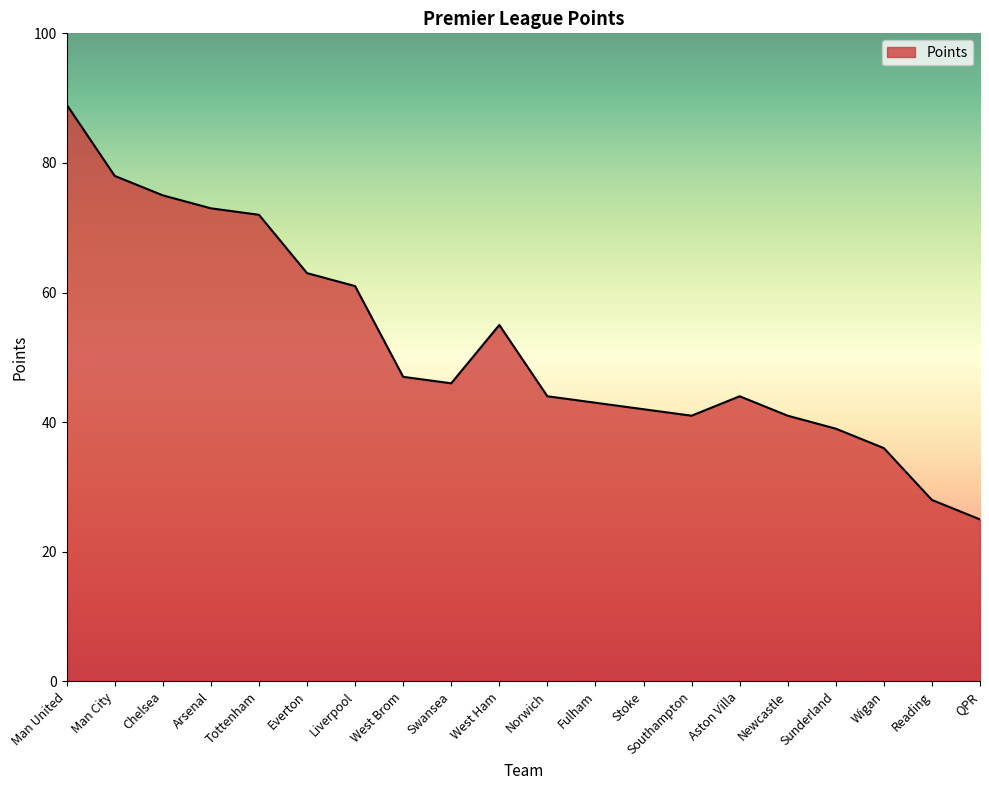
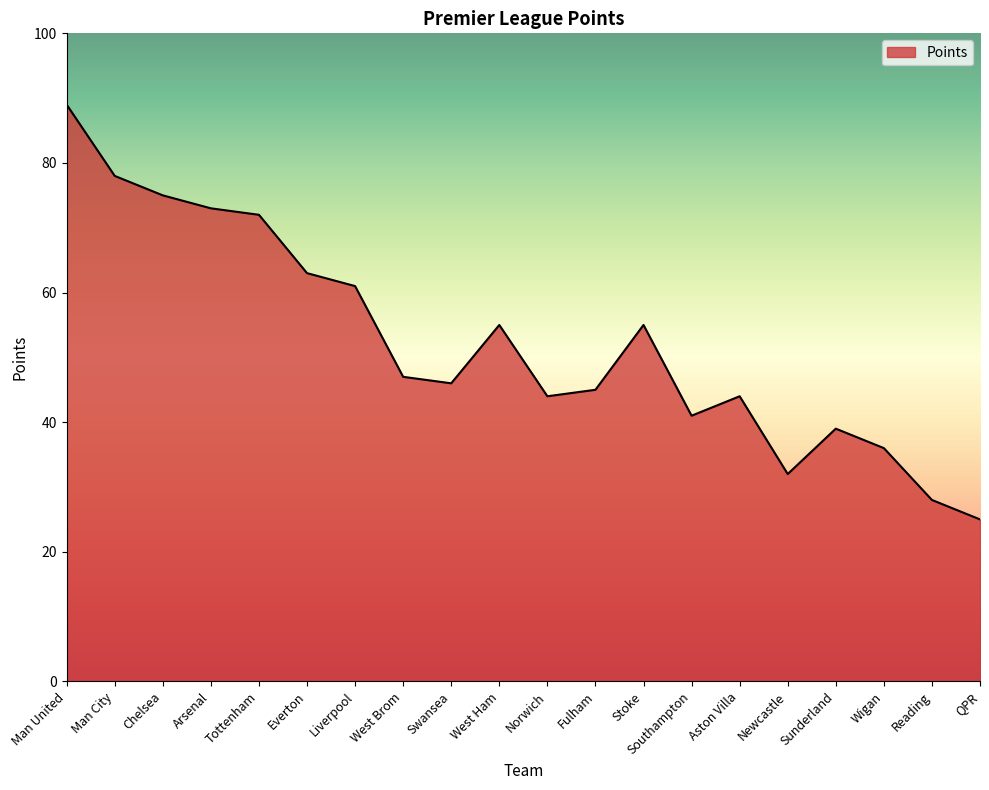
Fulham: 43 -> 45
Stoke: 42 -> 55
Newcastle: 41 -> 32
